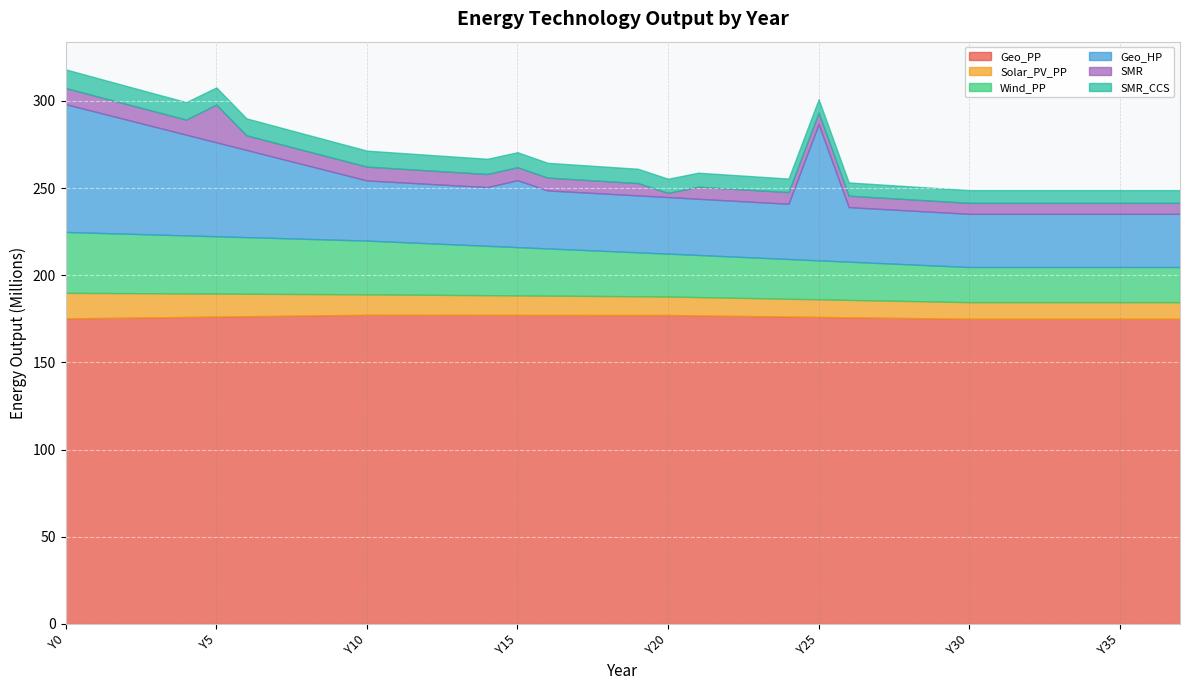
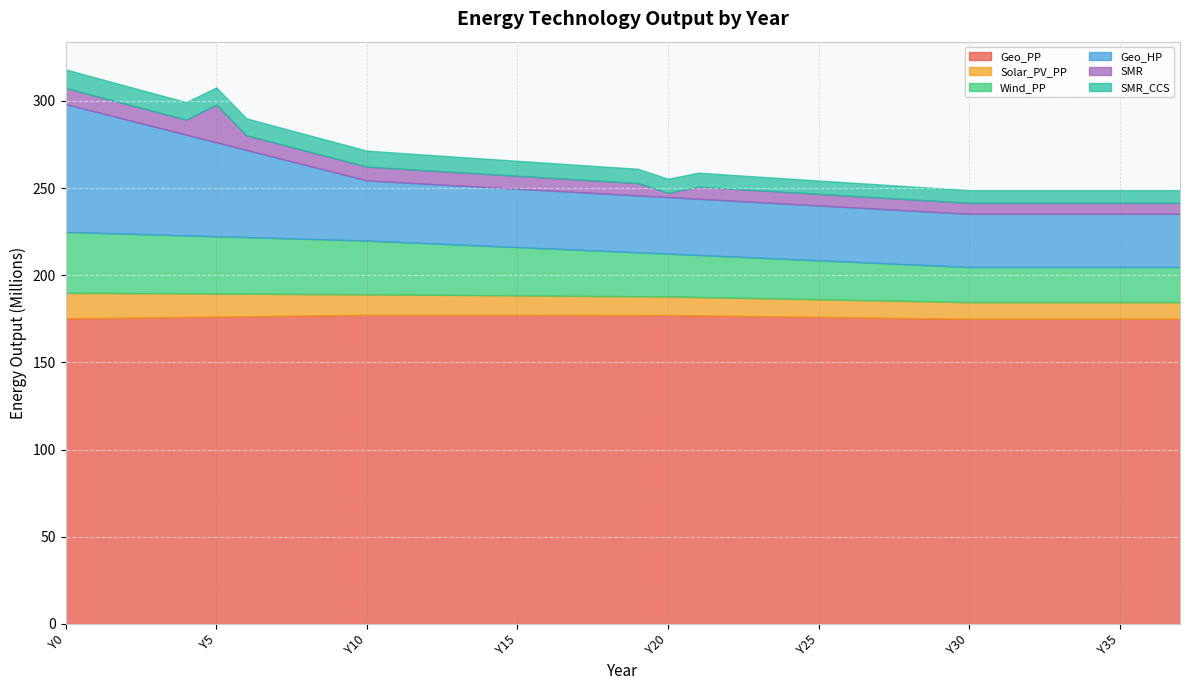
Geo_HP, Y15: 38 -> 33
Geo_HP, Y25: 78 -> 31
